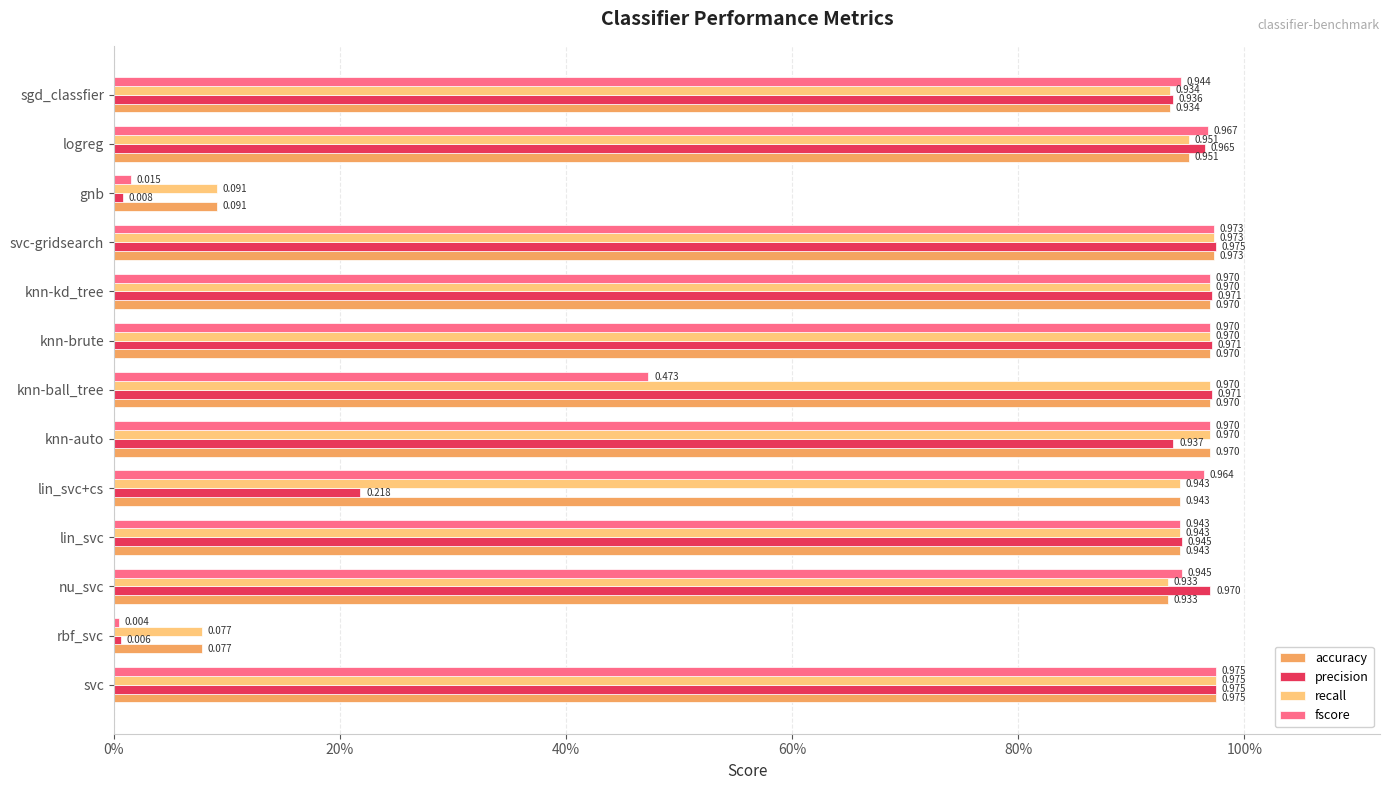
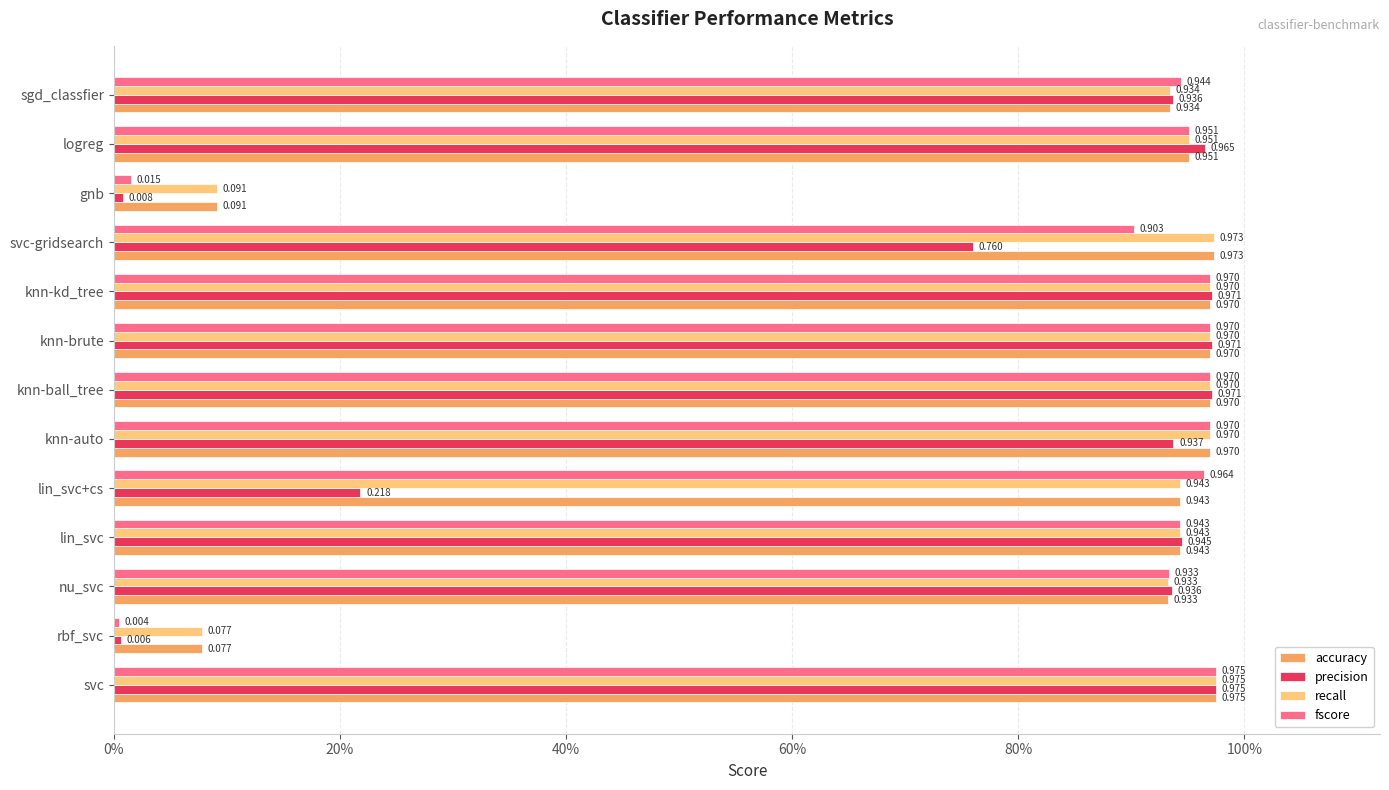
fscore, logreg: 0.967 -> 0.951
fscore, svc-gridsearch: 0.973 -> 0.903
precision, svc-gridsearch: 0.975 -> 0.760
fscore, knn-ball_tree: 0.473 -> 0.970
fscore, nu_svc: 0.945 -> 0.933
precision, nu_svc: 0.970 -> 0.936
